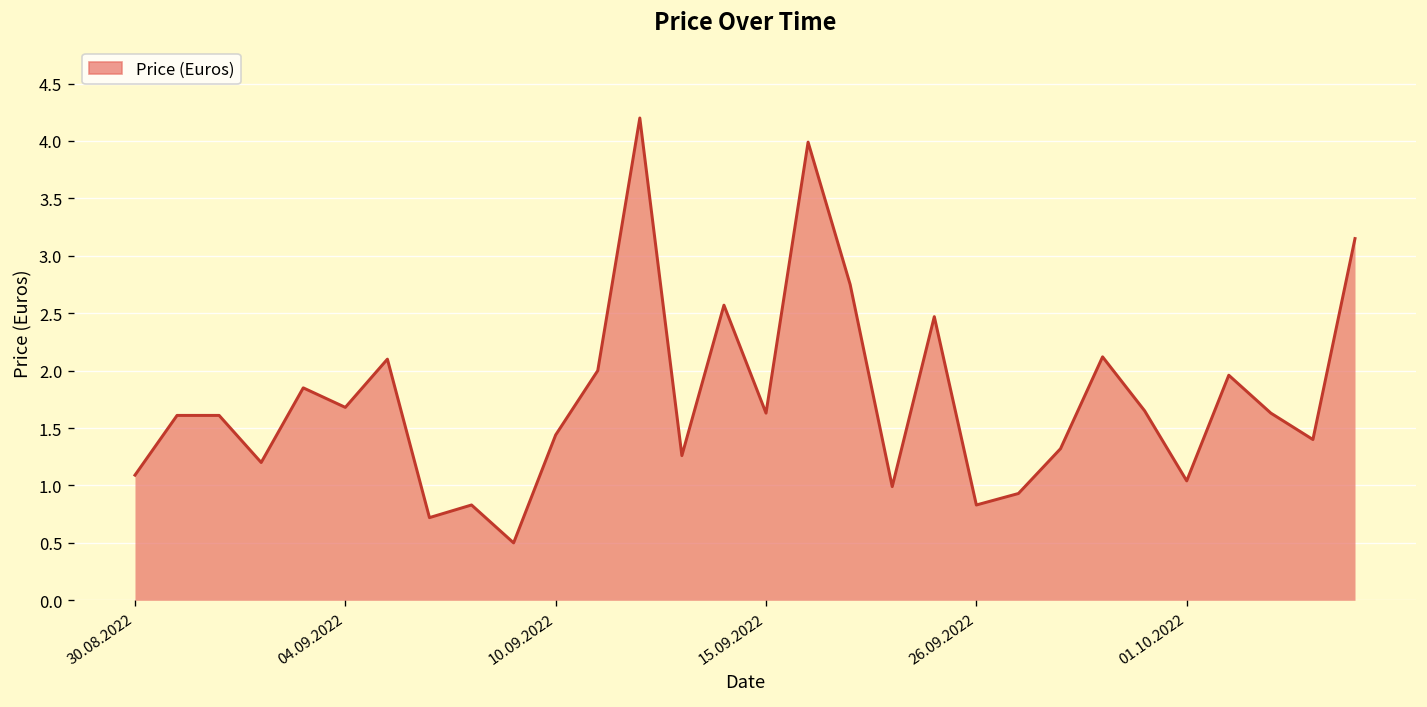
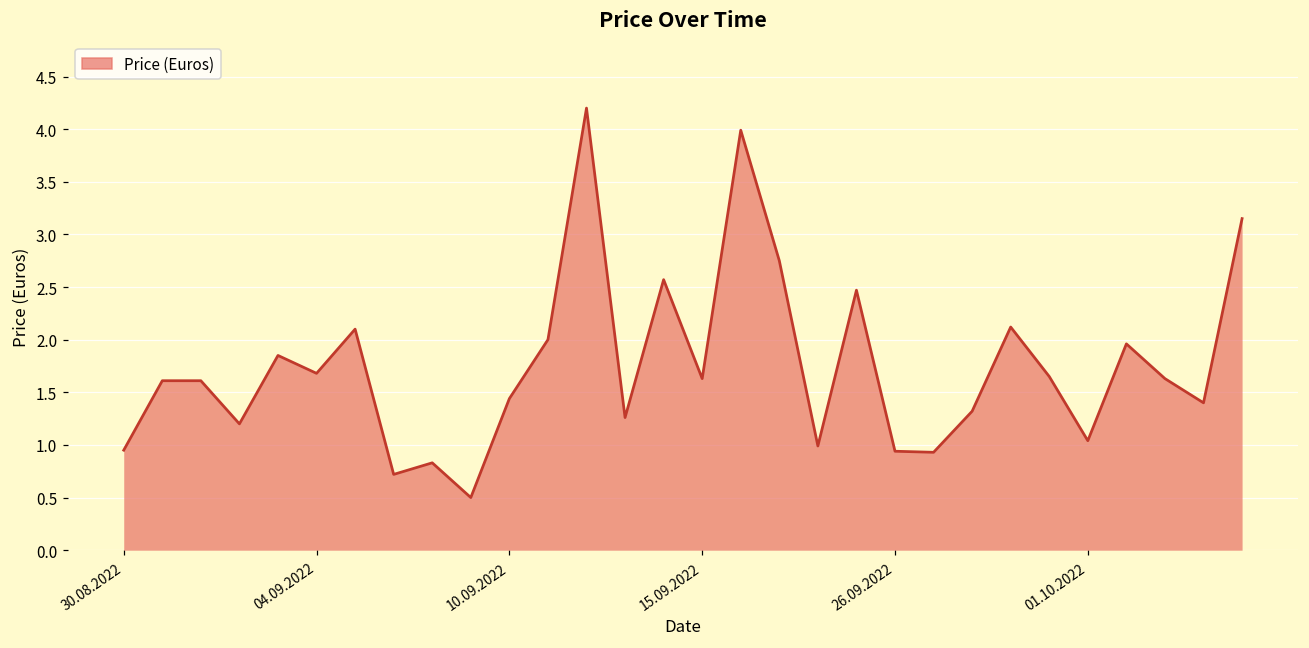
30.08.2022: 1.1 -> 1.0
26.09.2022: 0.8 -> 0.9
